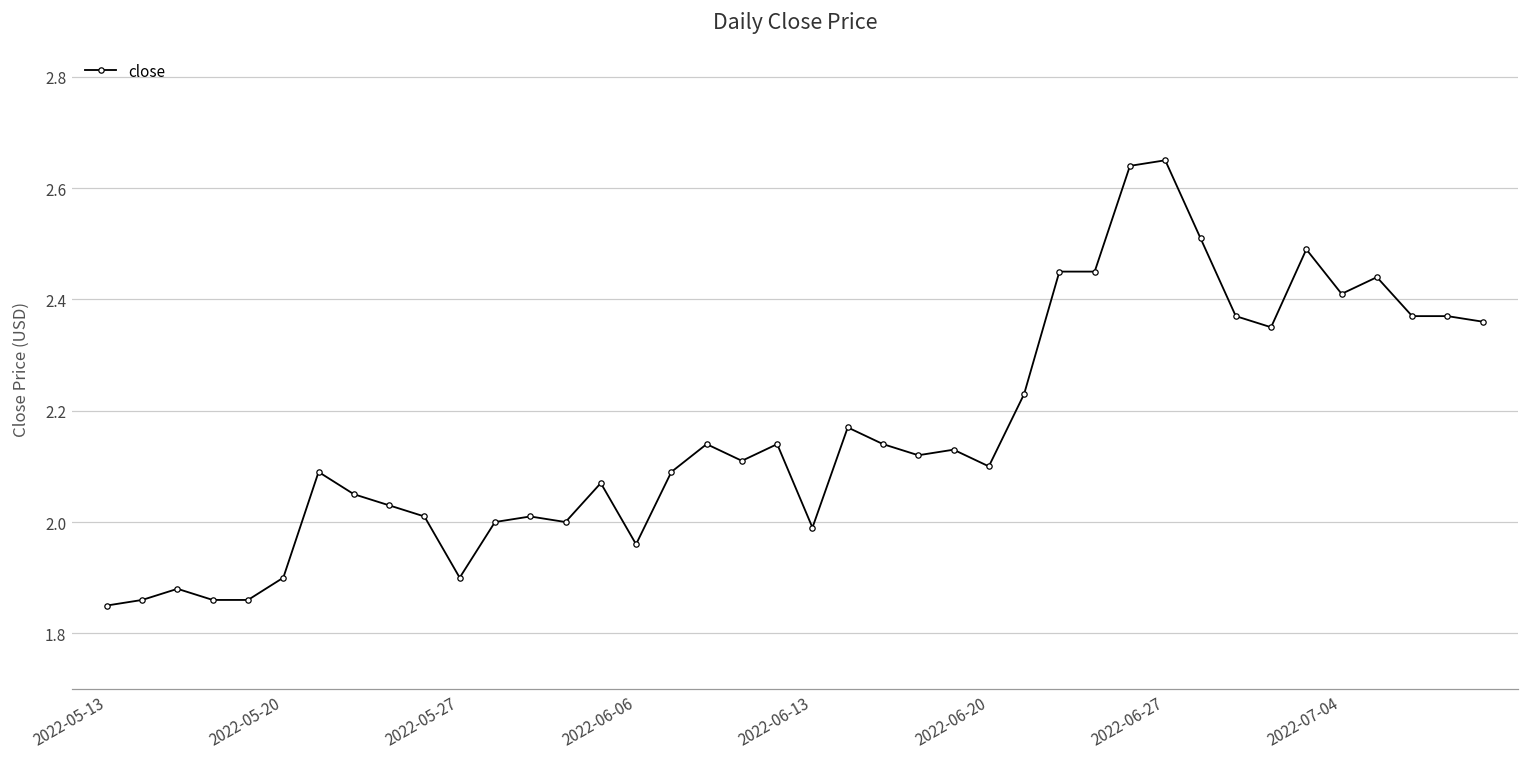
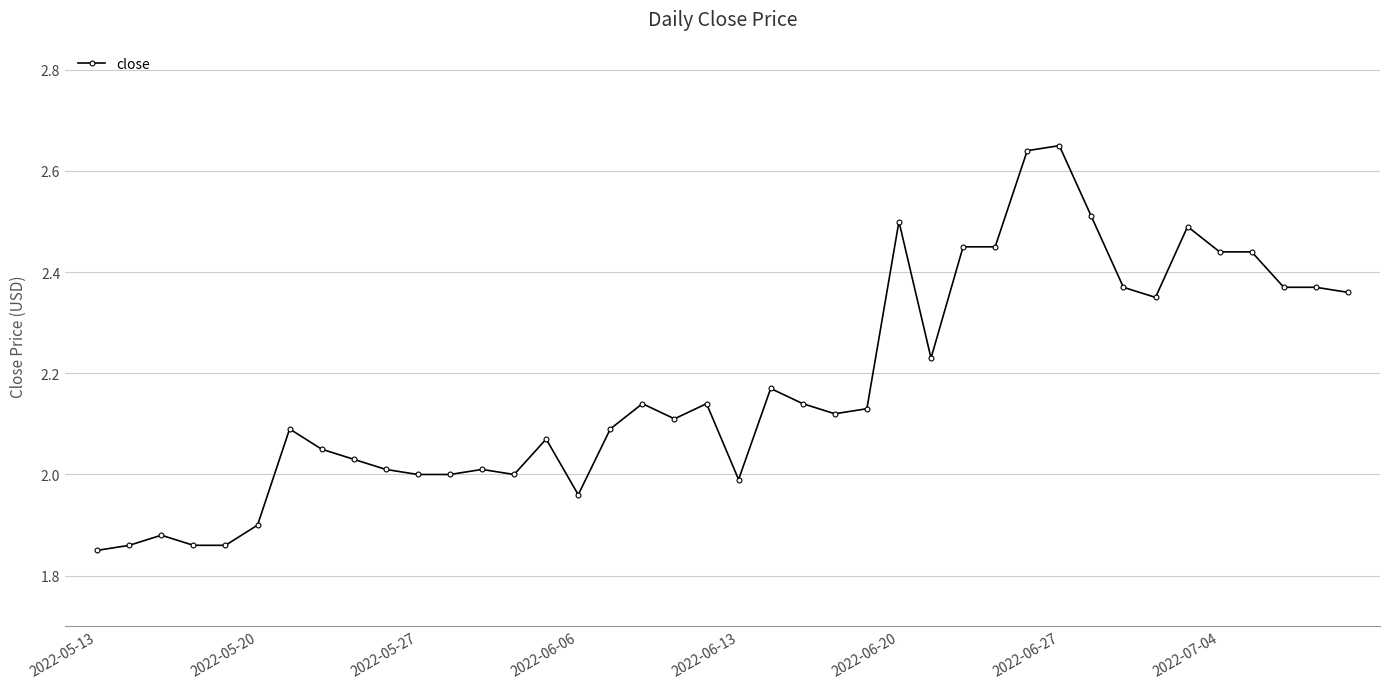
2022-05-27: 1.9 -> 2.0
2022-06-20: 2.1 -> 2.5
2022-07-04: 2.41 -> 2.44
